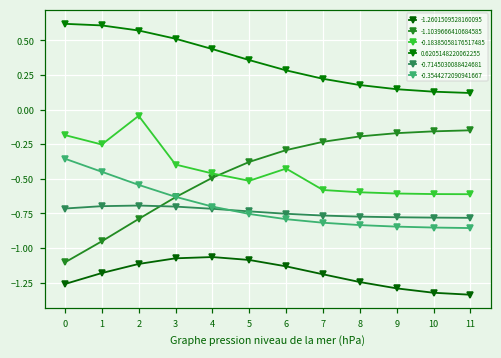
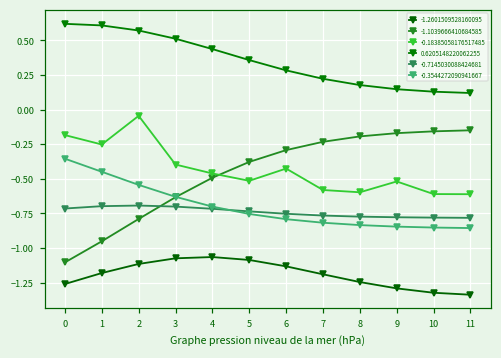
-0.18385058176517485, 9: -0.61 -> -0.52
